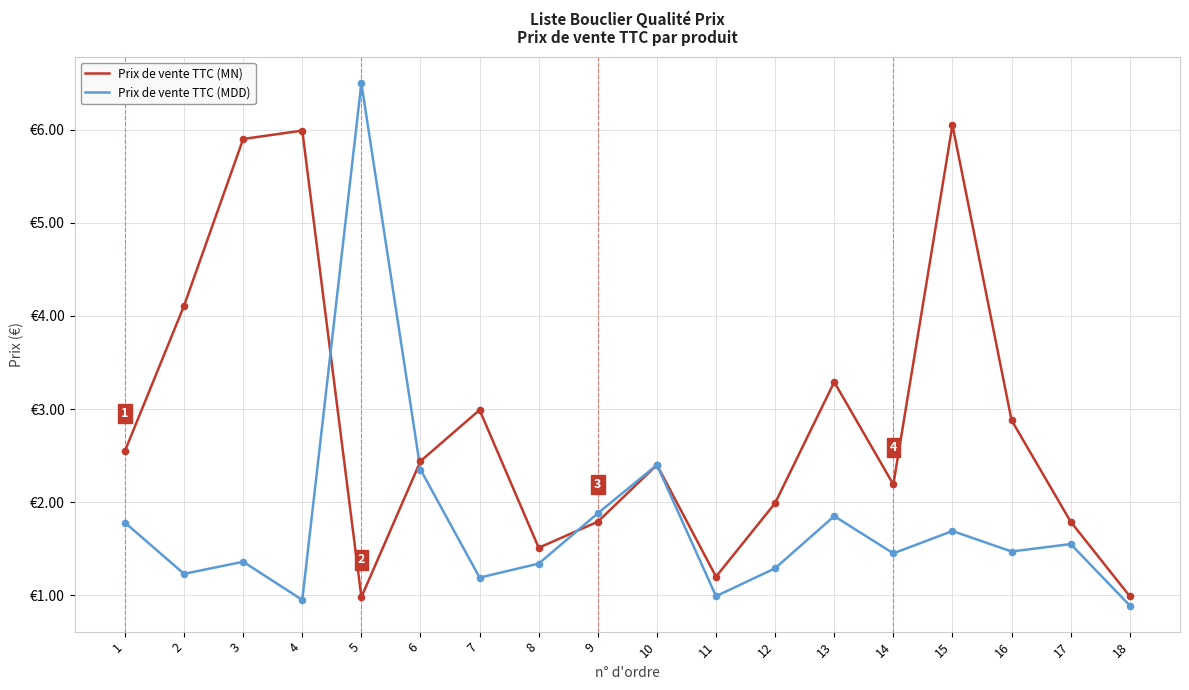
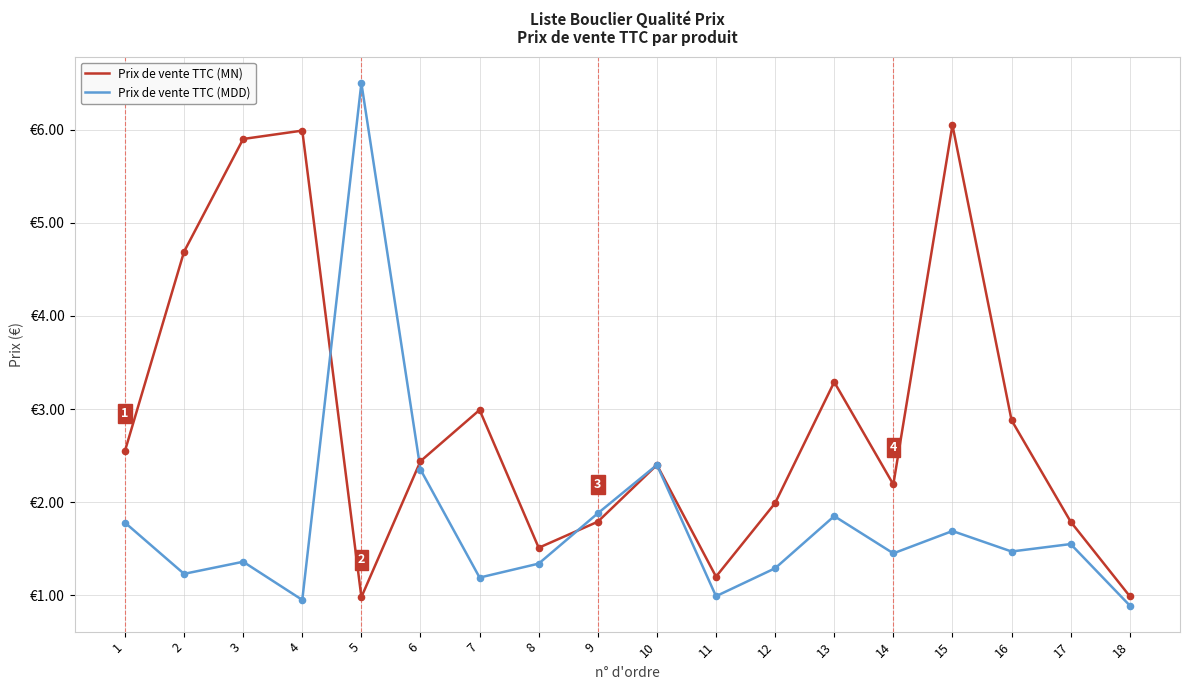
Prix de vente TTC (MN), 2: €4.1 -> €4.7
